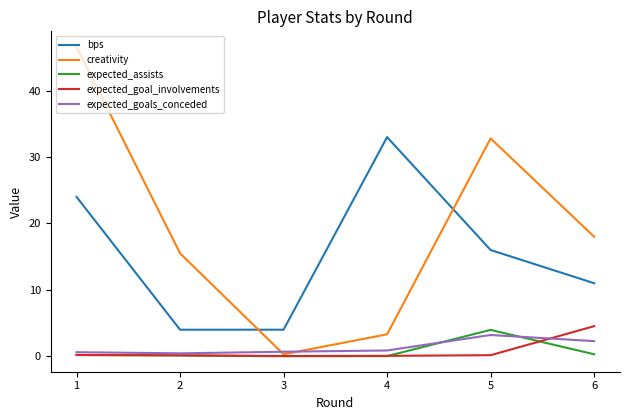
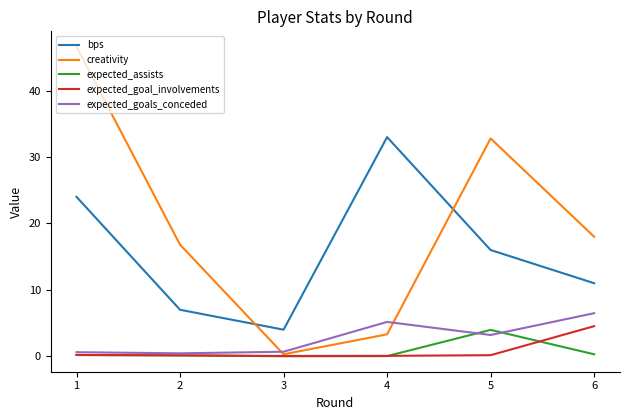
bps, 2: 4 -> 7
creativity, 2: 16 -> 17
expected_goals_conceded, 4: 1 -> 5
expected_goals_conceded, 6: 2 -> 6
